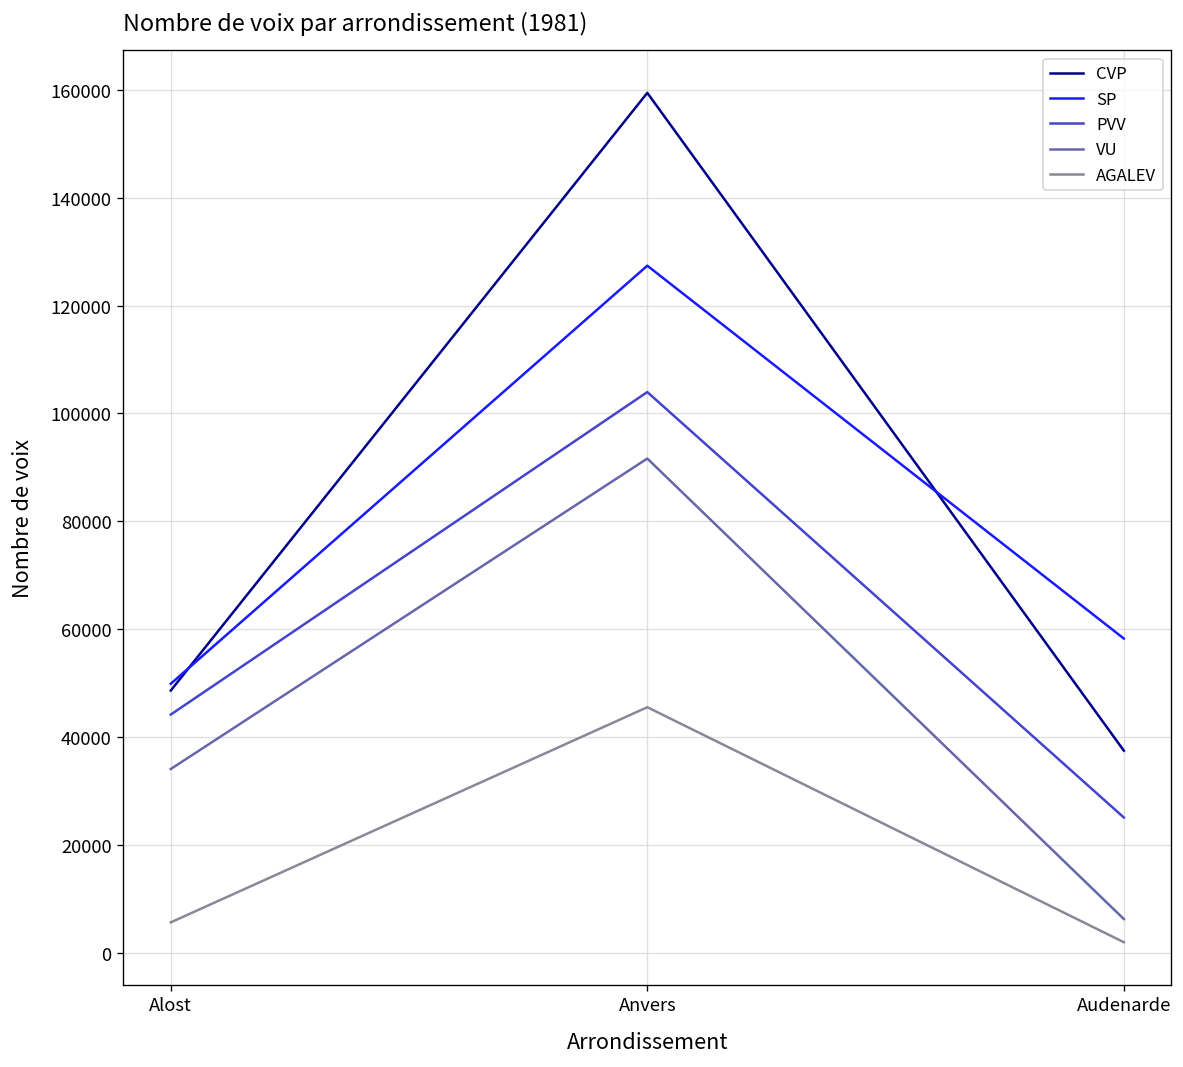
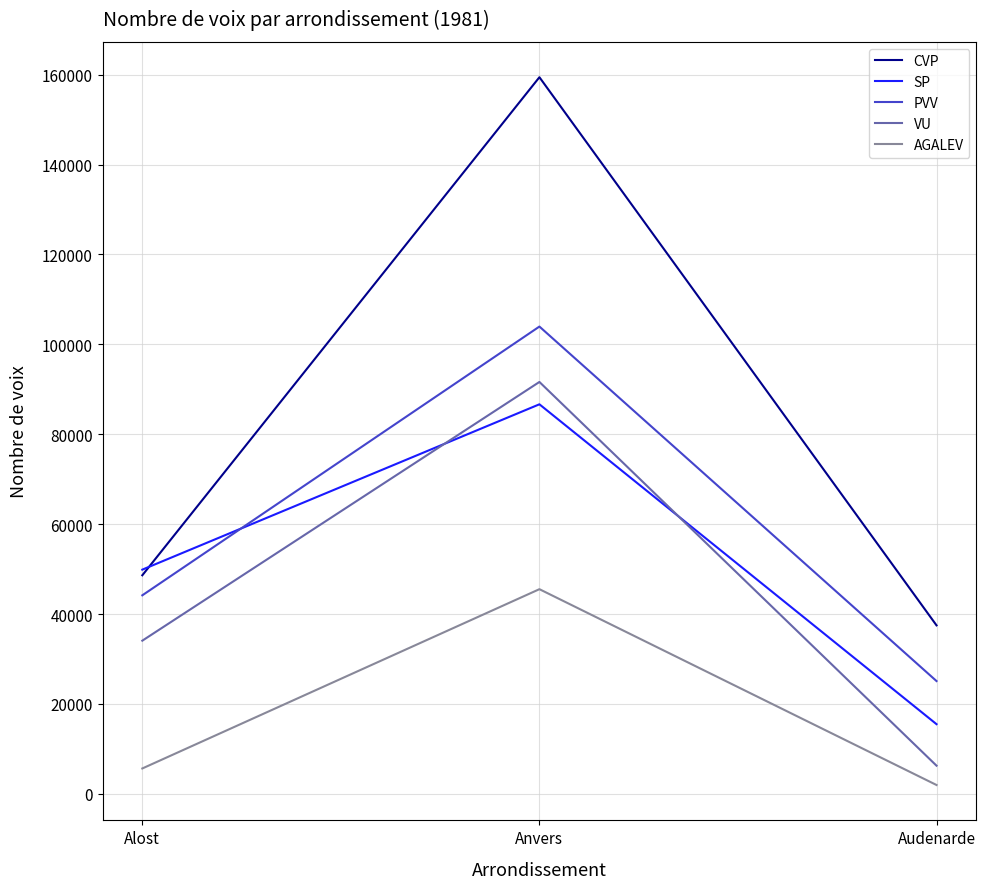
SP, Anvers: 127000 -> 87000
SP, Audenarde: 58000 -> 16000
